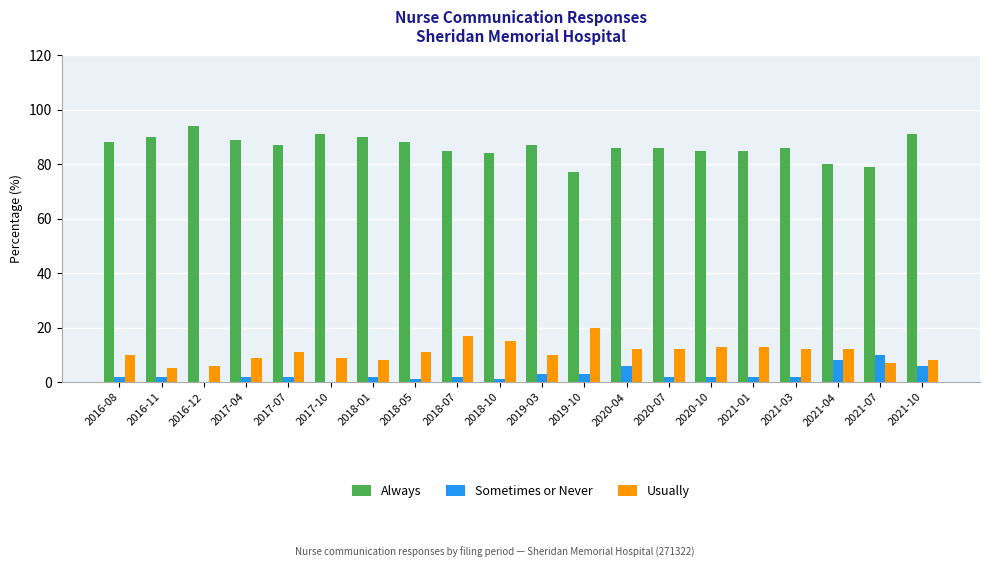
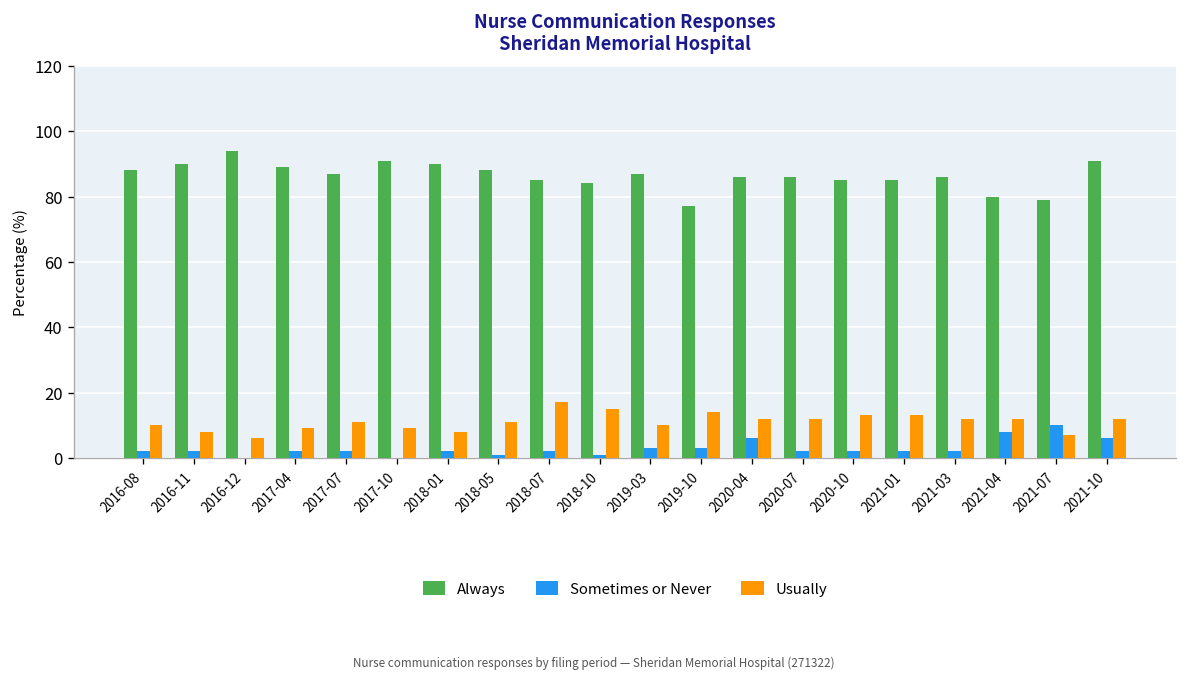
Usually, 2016-11: 5 -> 8
Usually, 2019-10: 20 -> 14
Usually, 2021-10: 8 -> 12
